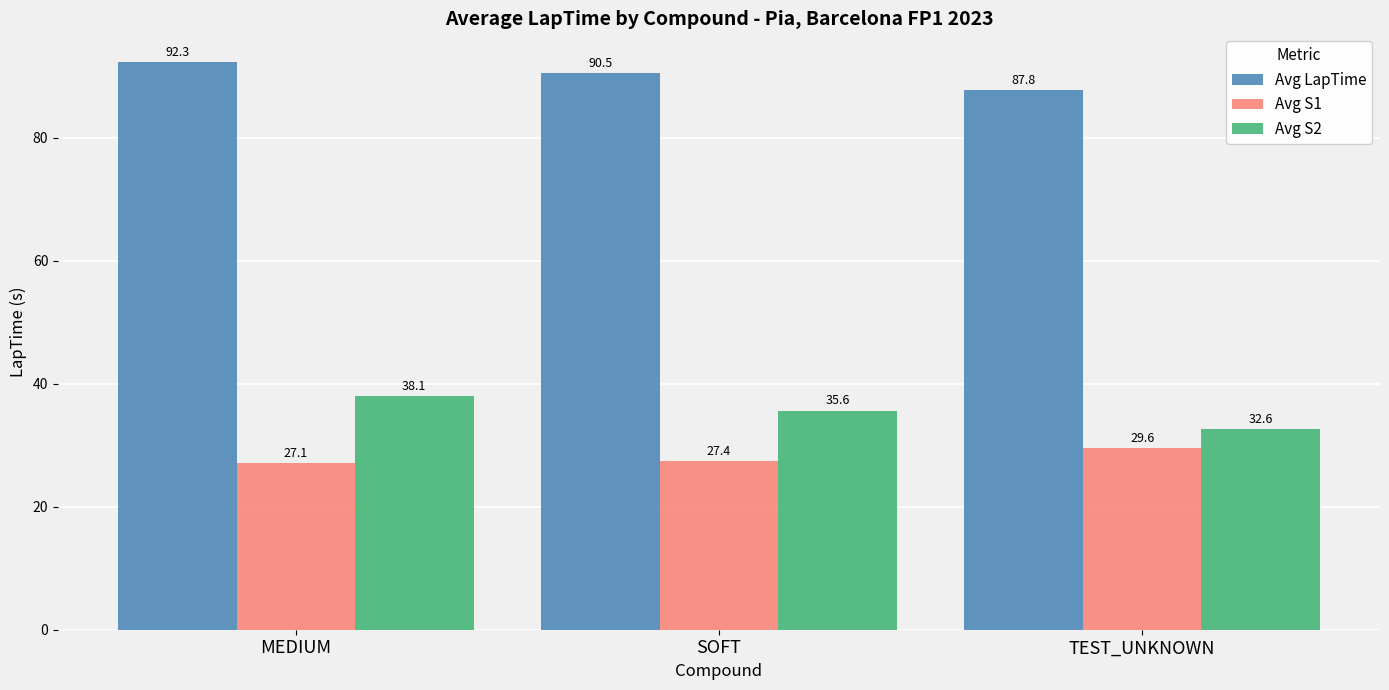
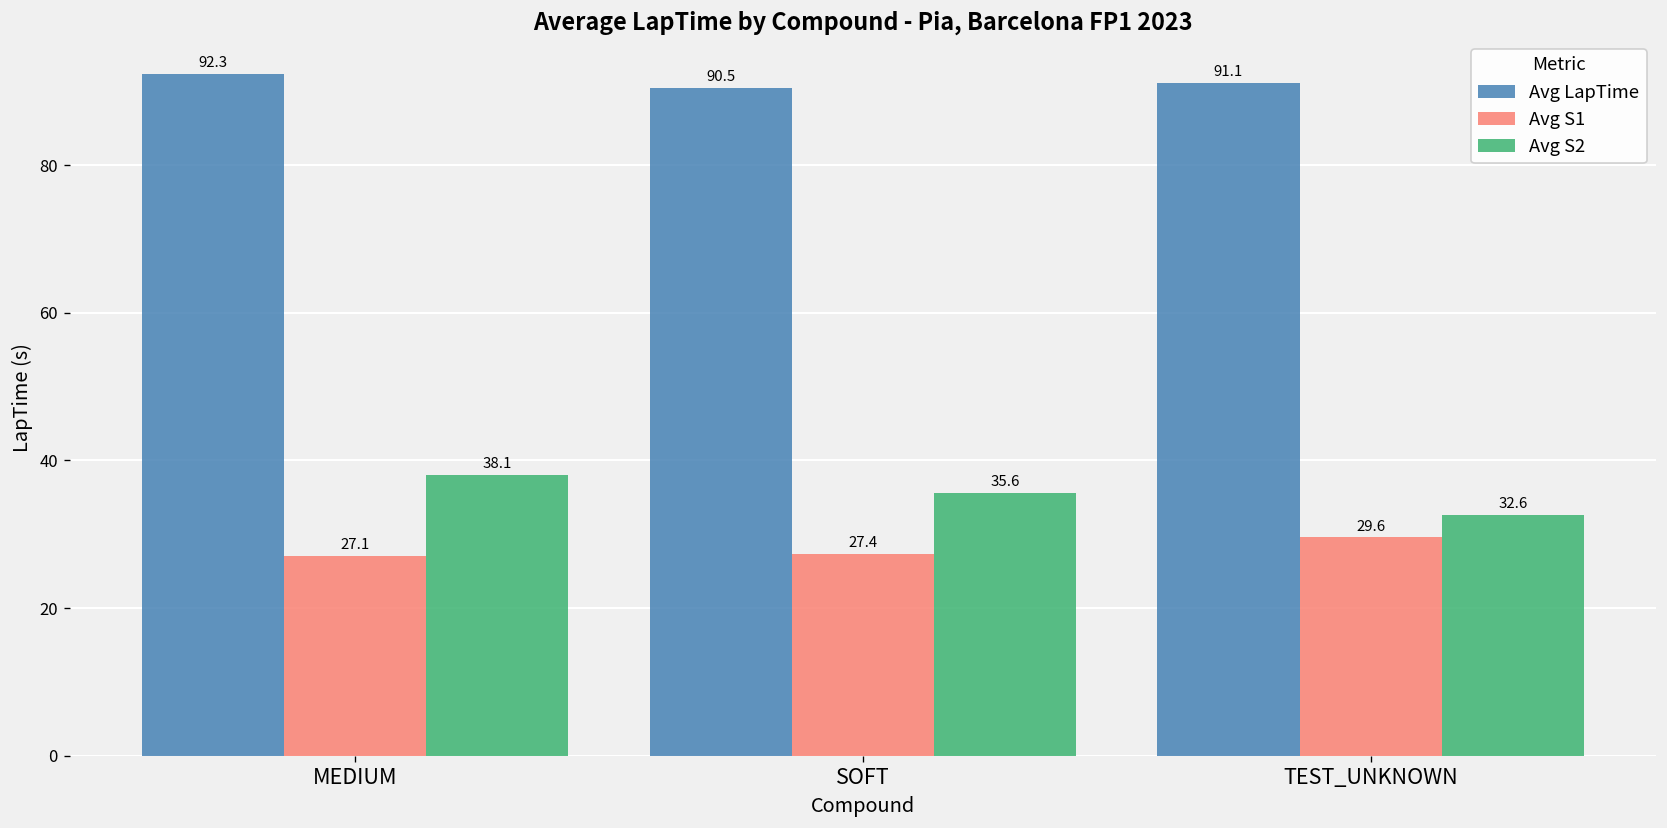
Avg LapTime, TEST_UNKNOWN: 87.8 -> 91.1
